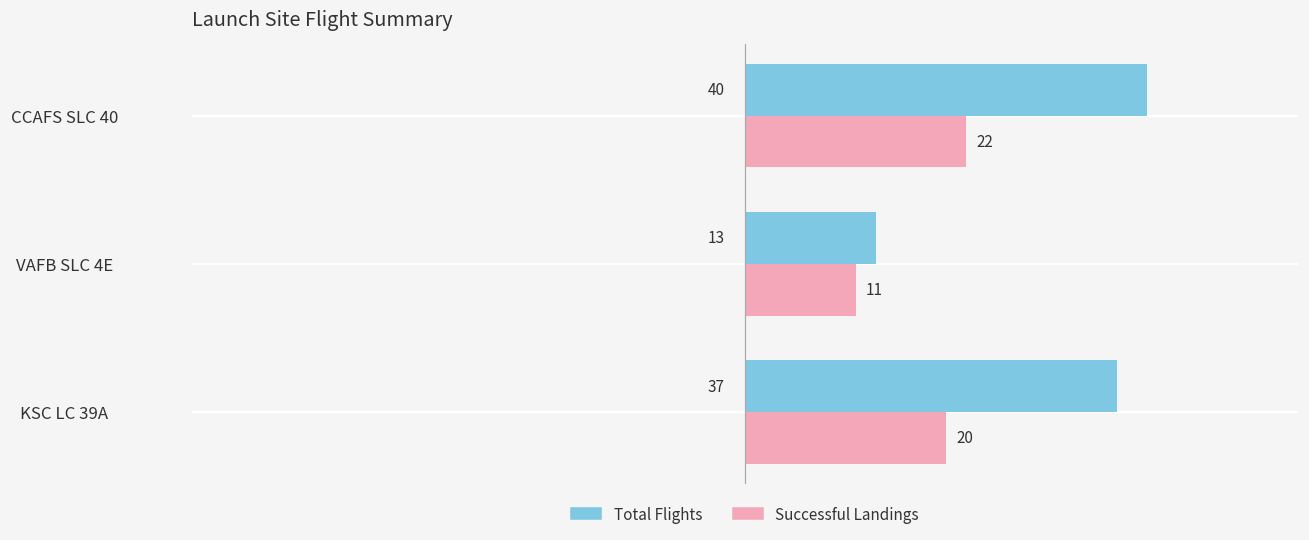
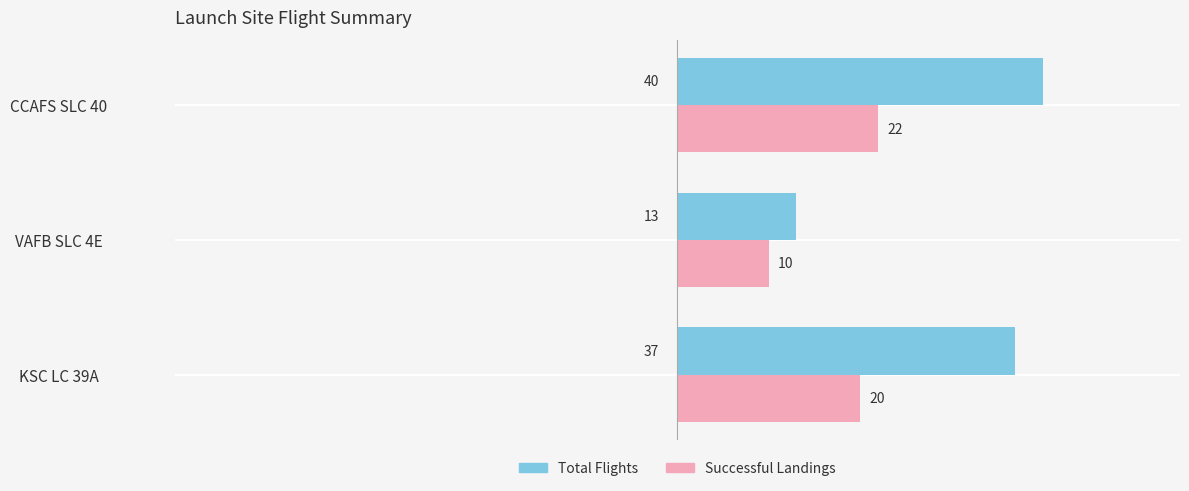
Successful Landings, VAFB SLC 4E: 11 -> 10
